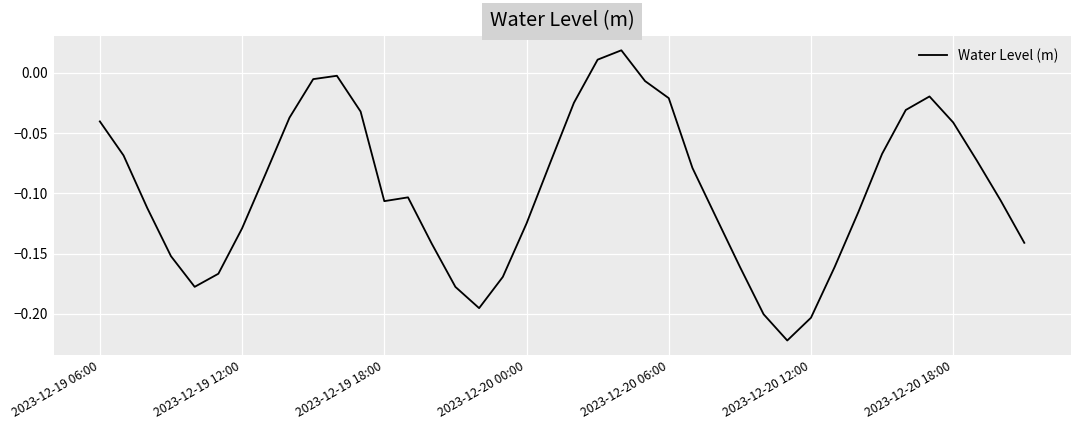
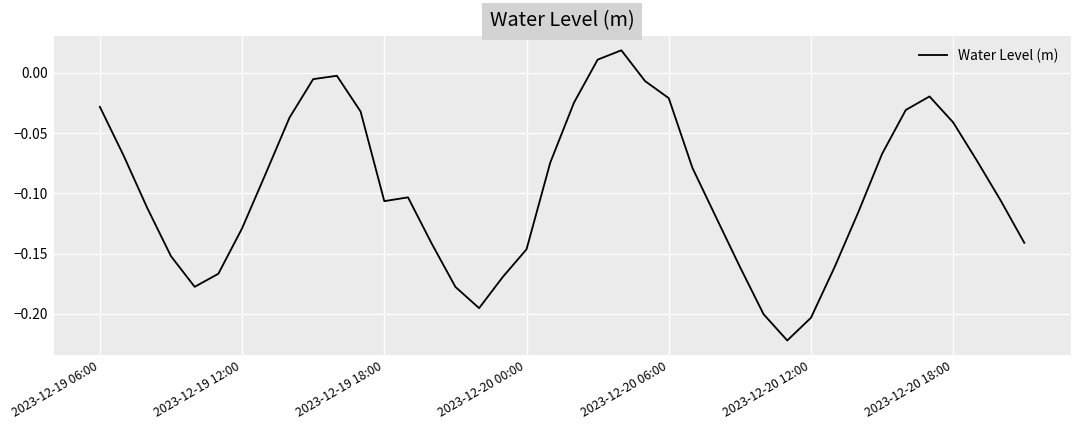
2023-12-19 06:00: -0.040 -> -0.028
2023-12-20 00:00: -0.125 -> -0.147
